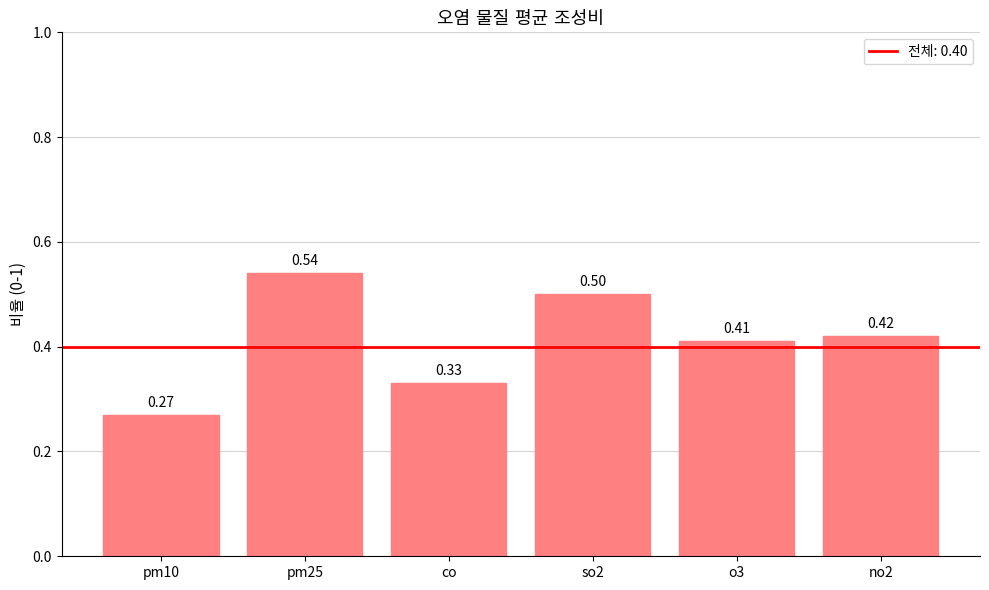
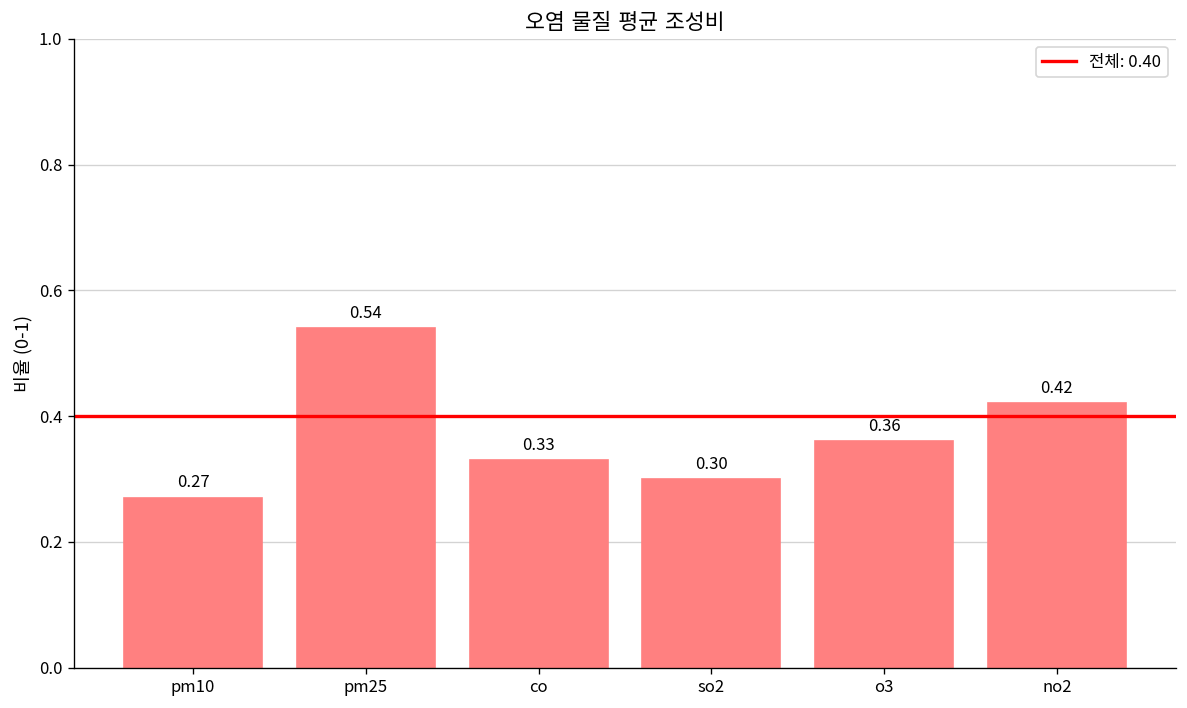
so2: 0.50 -> 0.30
o3: 0.41 -> 0.36
